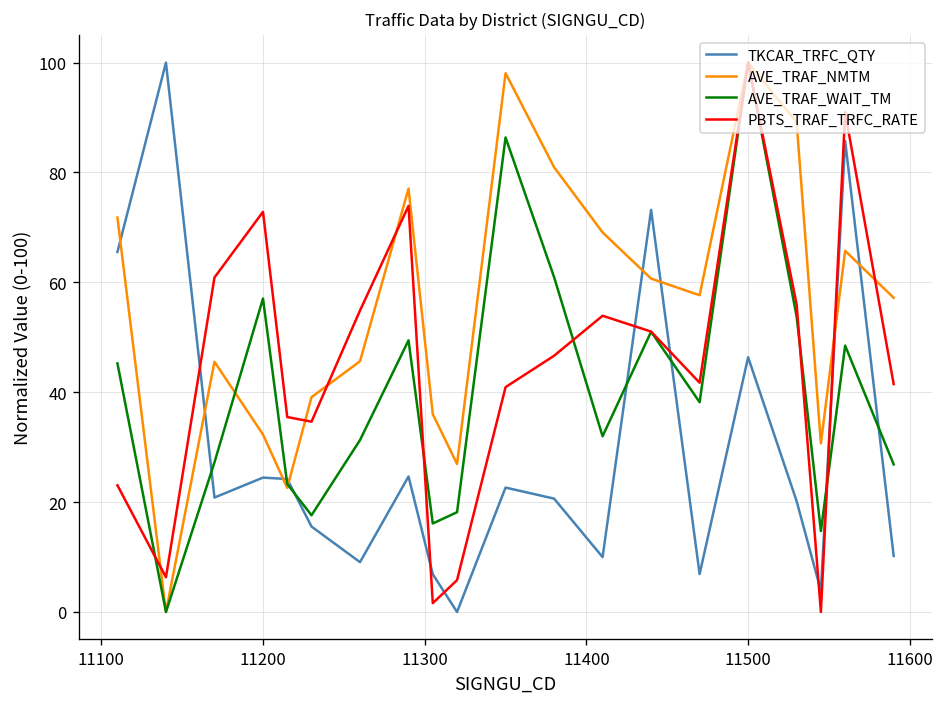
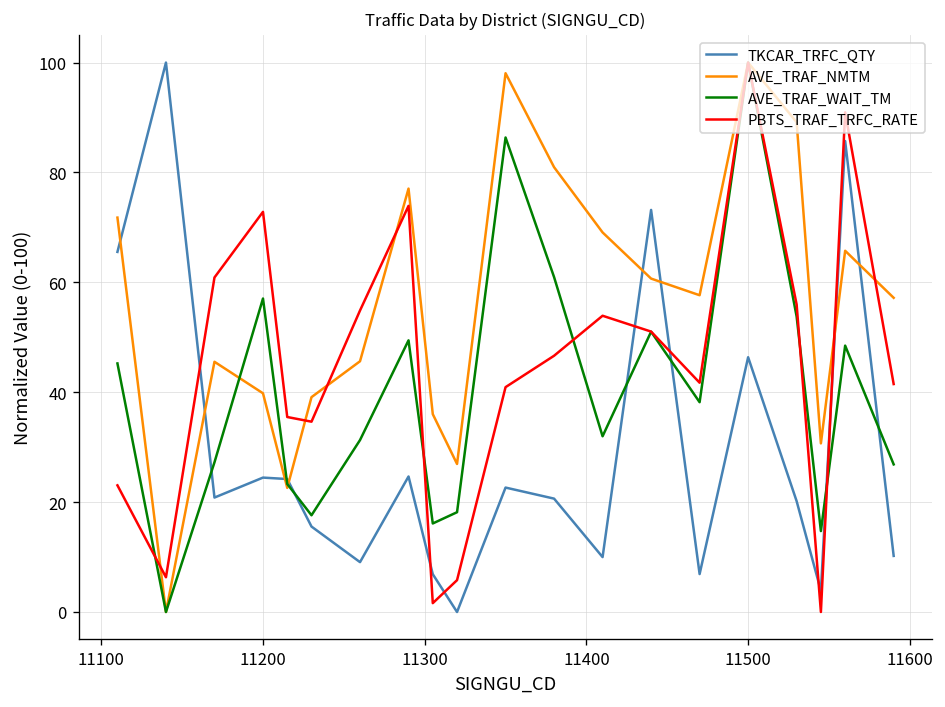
AVE_TRAF_NMTM, 11200: 32 -> 40
